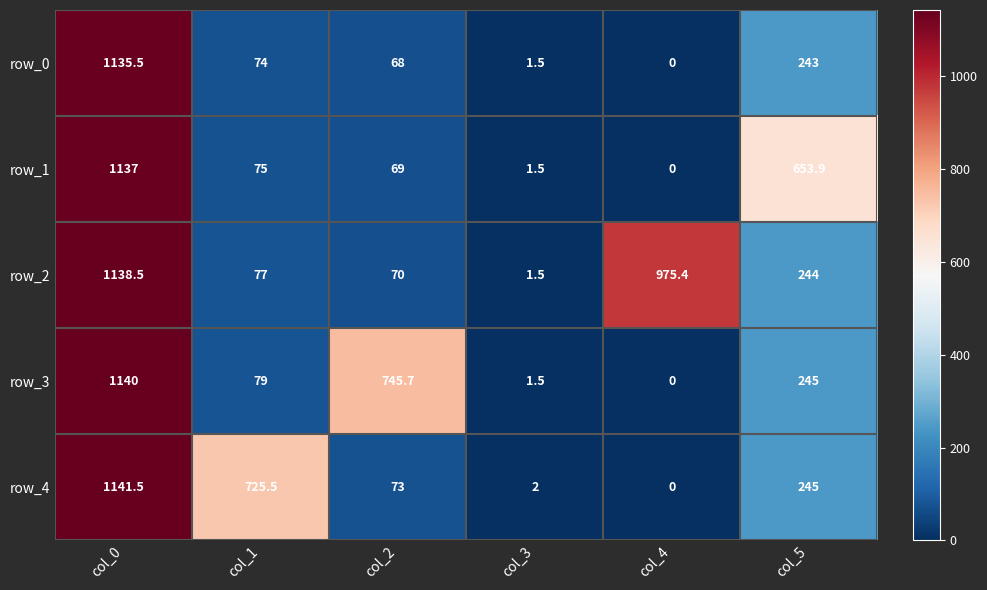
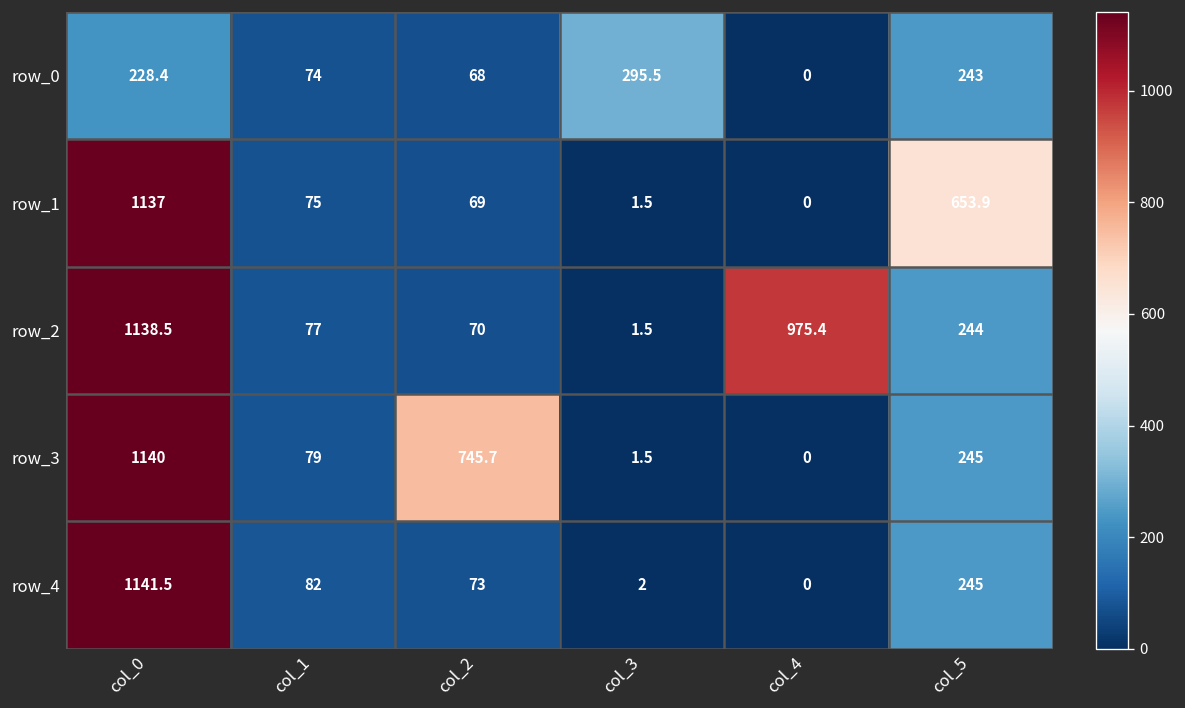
row_0, col_0: 1135.5 -> 228.4
row_0, col_3: 1.5 -> 295.5
row_4, col_1: 725.5 -> 82
